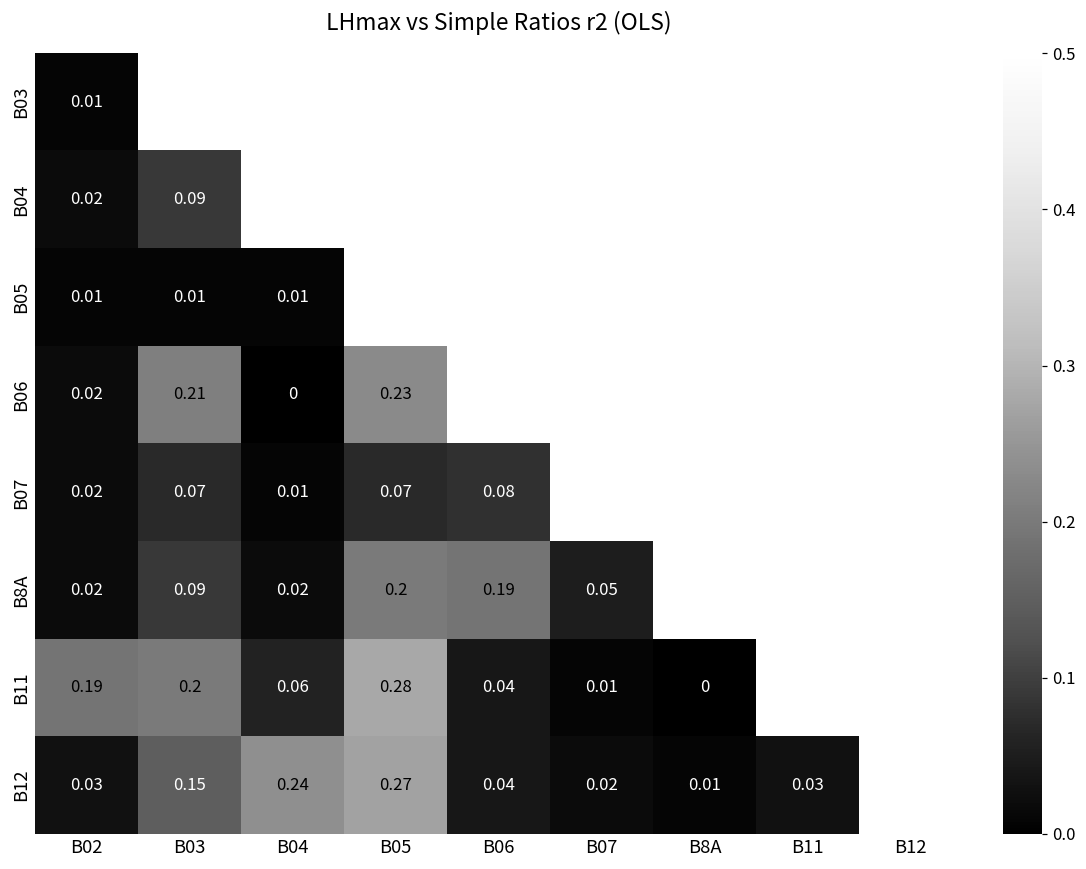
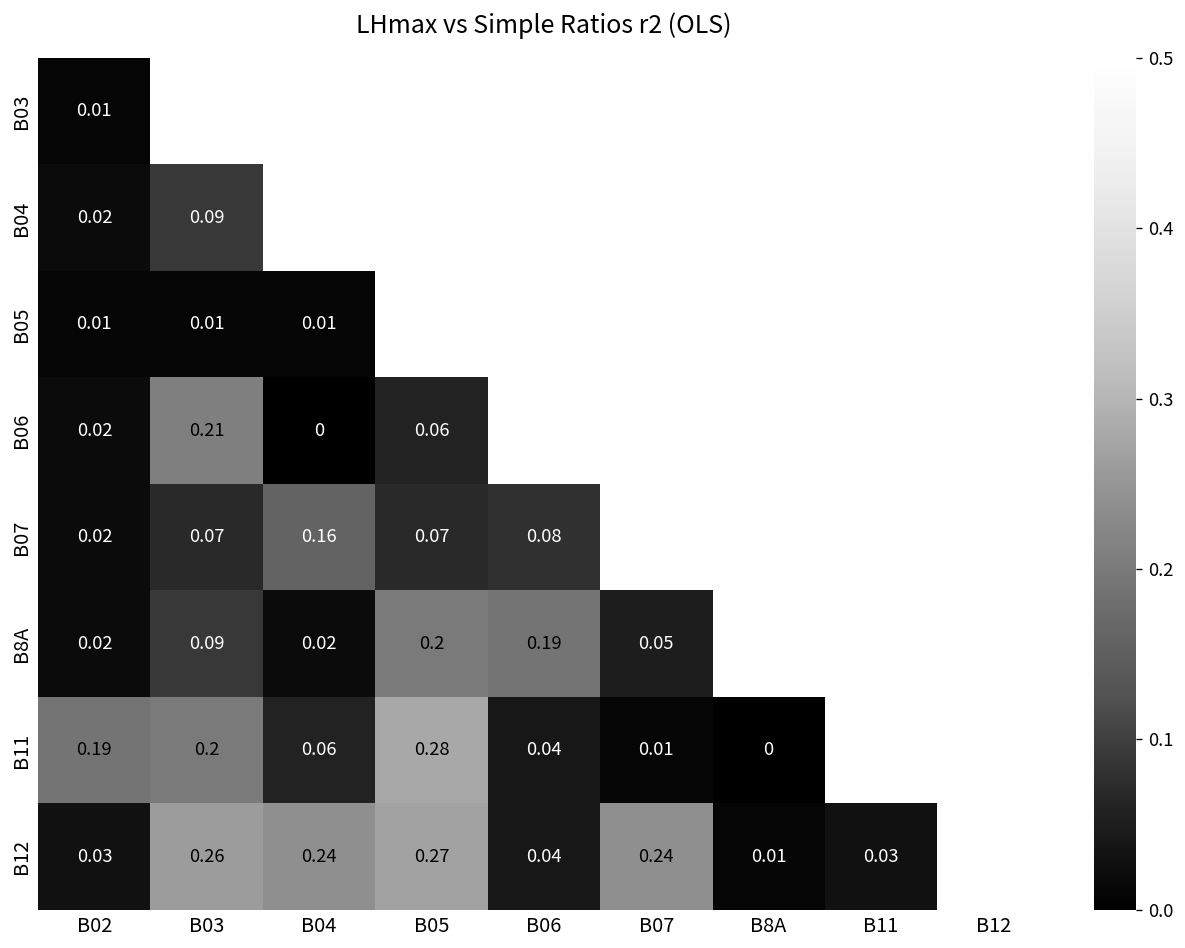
B06, B05: 0.23 -> 0.06
B07, B04: 0.01 -> 0.16
B12, B03: 0.15 -> 0.26
B12, B07: 0.02 -> 0.24
